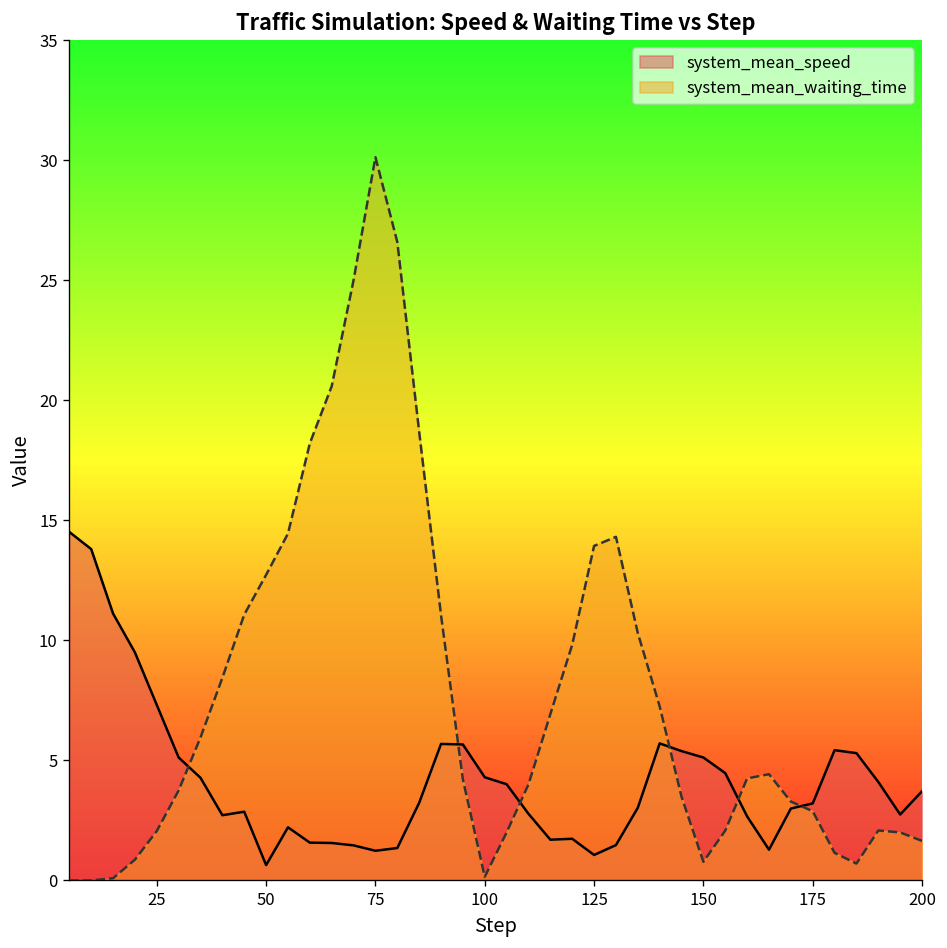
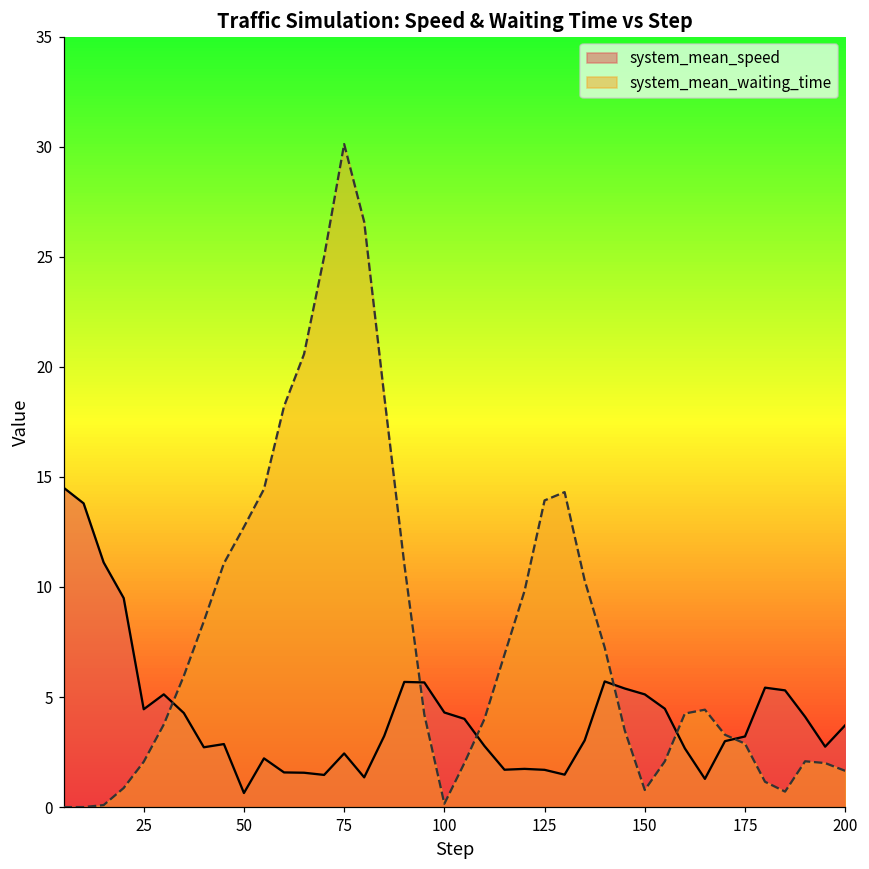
system_mean_speed, 25: 7.3 -> 4.4
system_mean_speed, 75: 1.2 -> 2.4
system_mean_speed, 125: 1.1 -> 1.7
